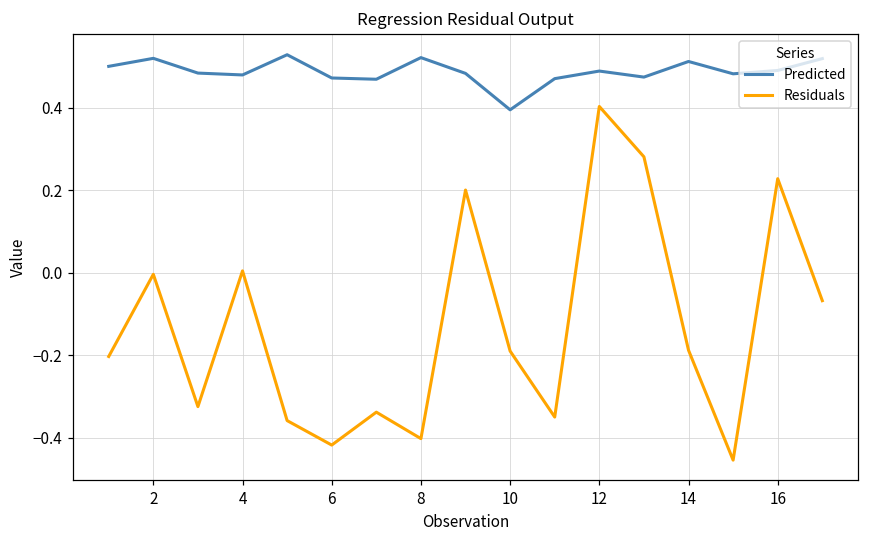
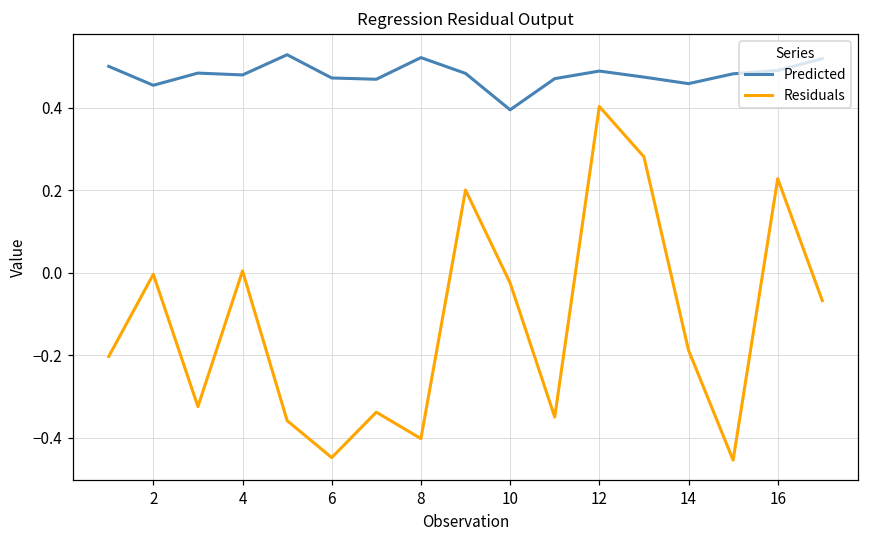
Predicted, 2: 0.52 -> 0.45
Residuals, 6: -0.42 -> -0.45
Residuals, 10: -0.19 -> -0.02
Predicted, 14: 0.51 -> 0.46
